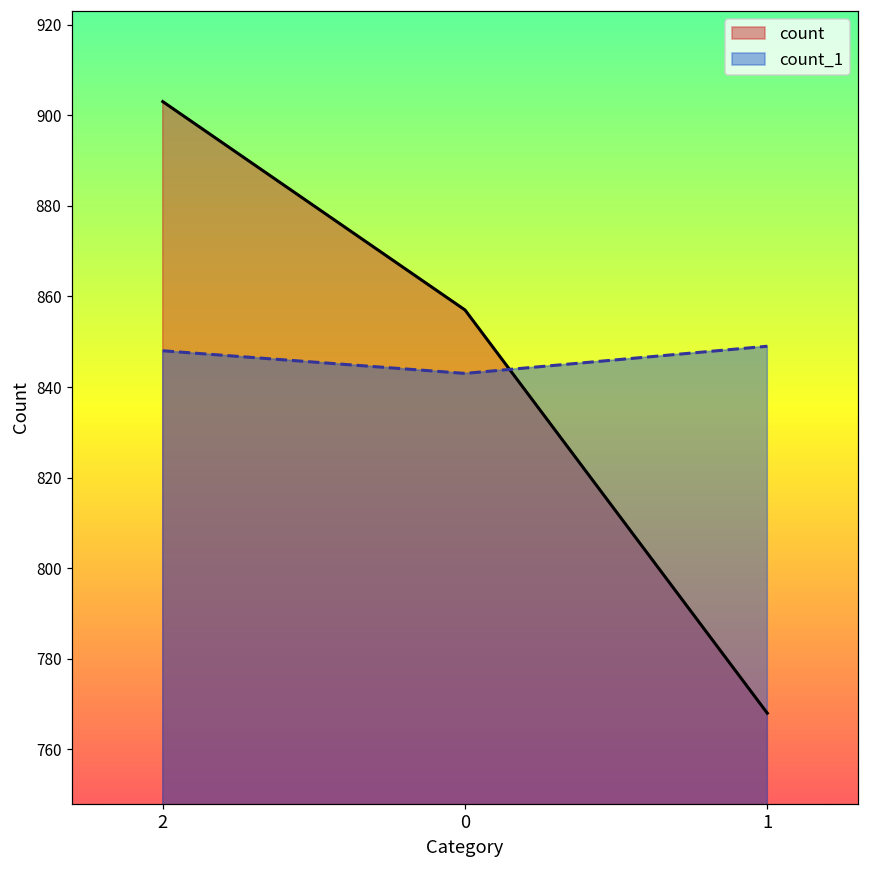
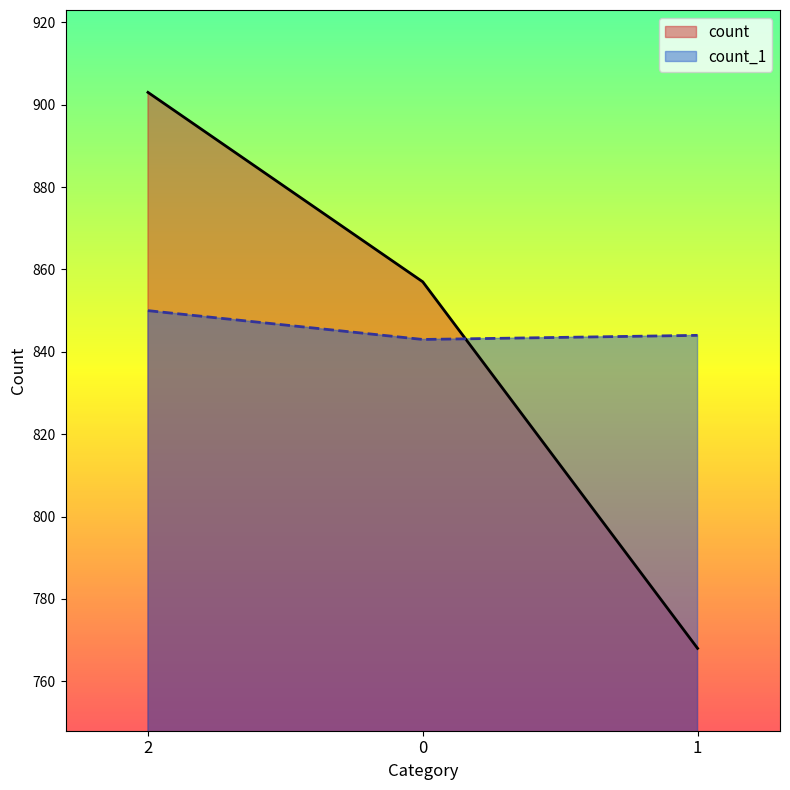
count_1, 2: 848 -> 850
count_1, 1: 849 -> 844
